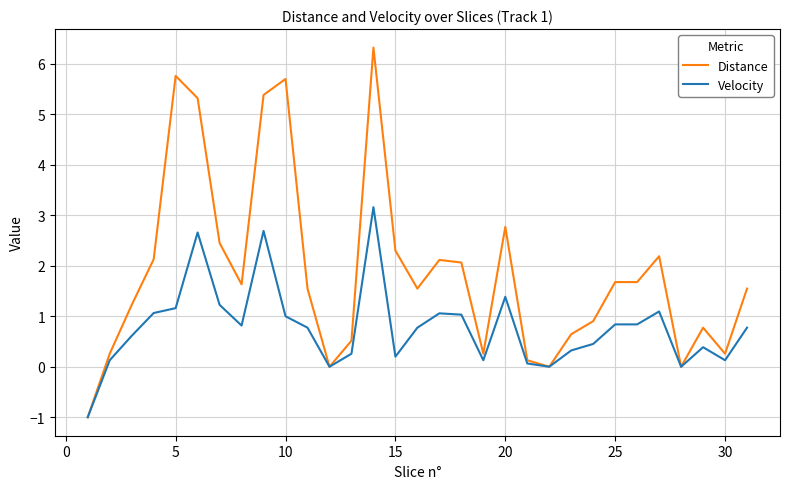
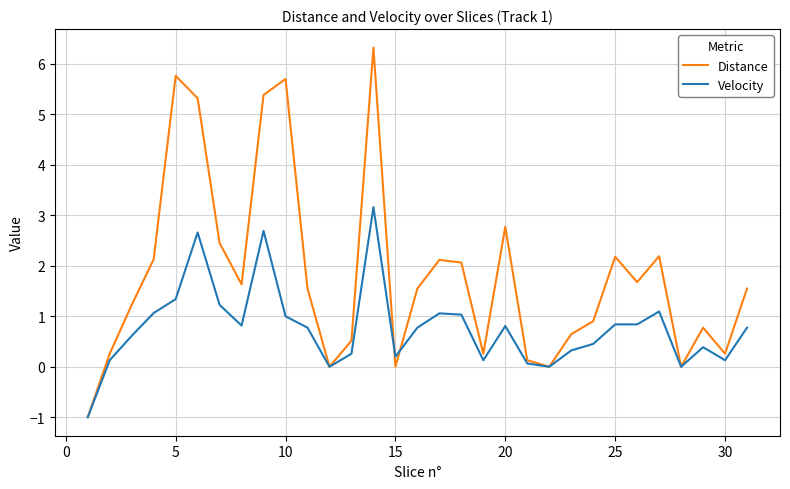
Velocity, 5: 1.2 -> 1.3
Distance, 15: 2.3 -> 0.0
Velocity, 20: 1.4 -> 0.8
Distance, 25: 1.7 -> 2.2
